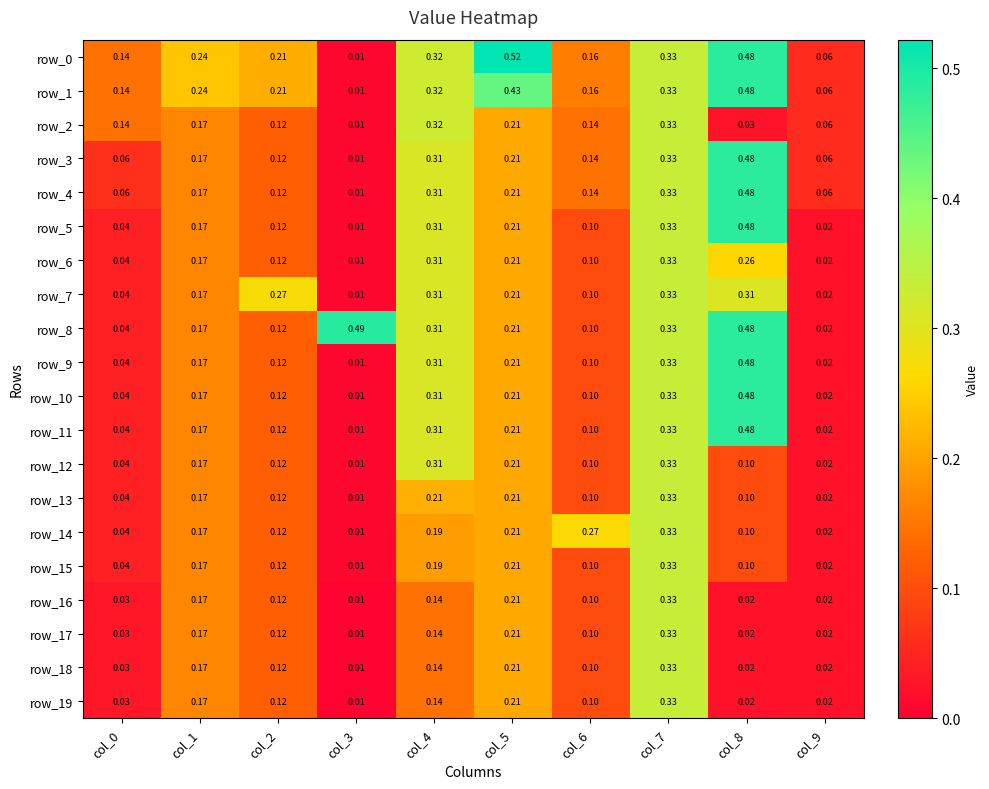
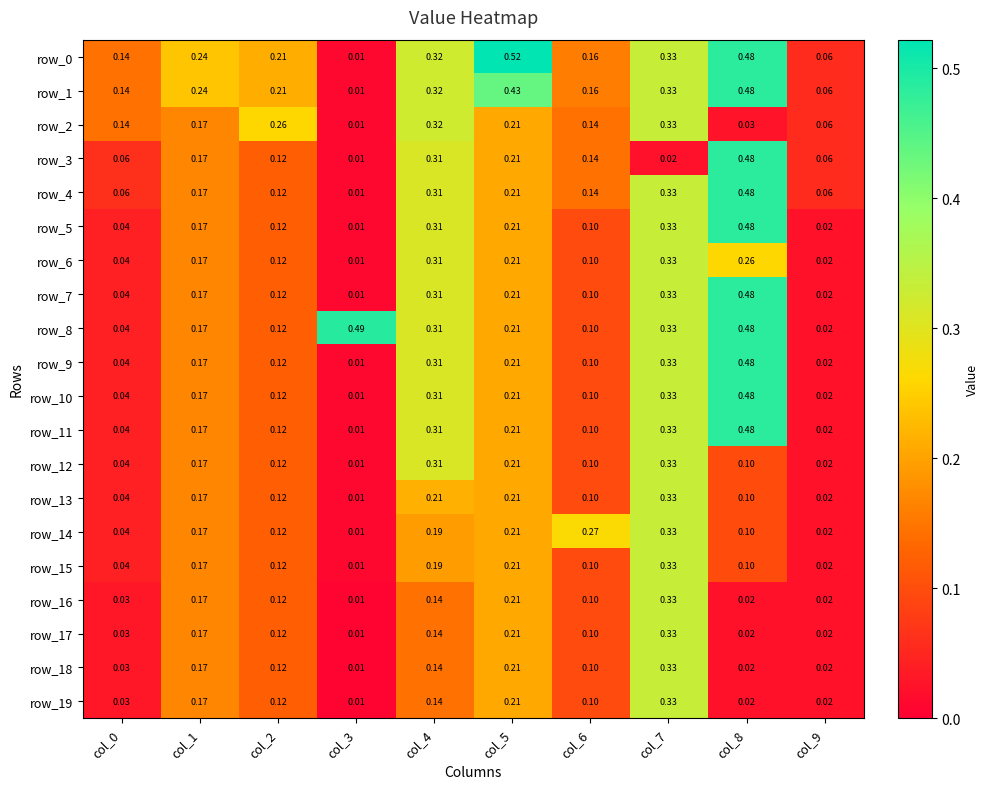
row_2, col_2: 0.12 -> 0.26
row_3, col_7: 0.33 -> 0.02
row_7, col_2: 0.27 -> 0.12
row_7, col_8: 0.31 -> 0.48
